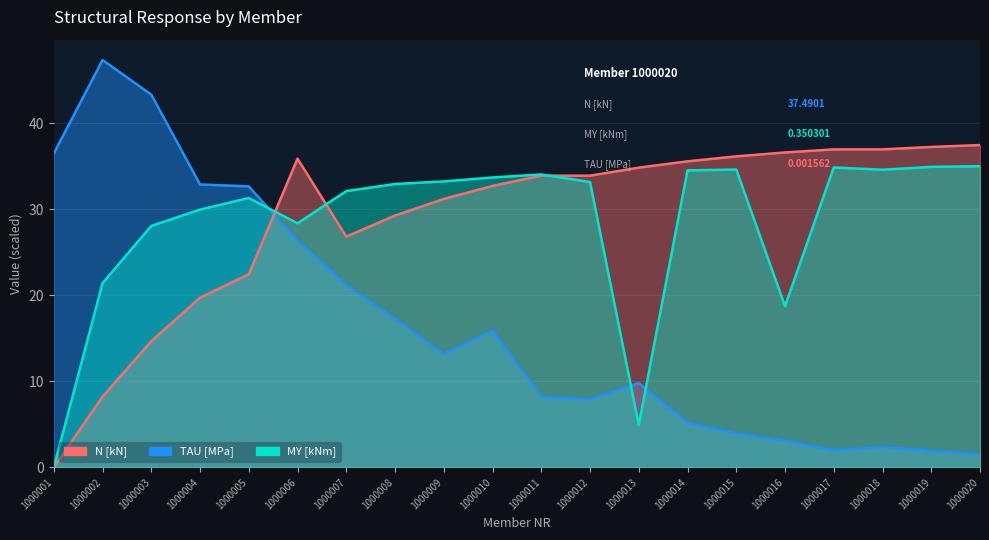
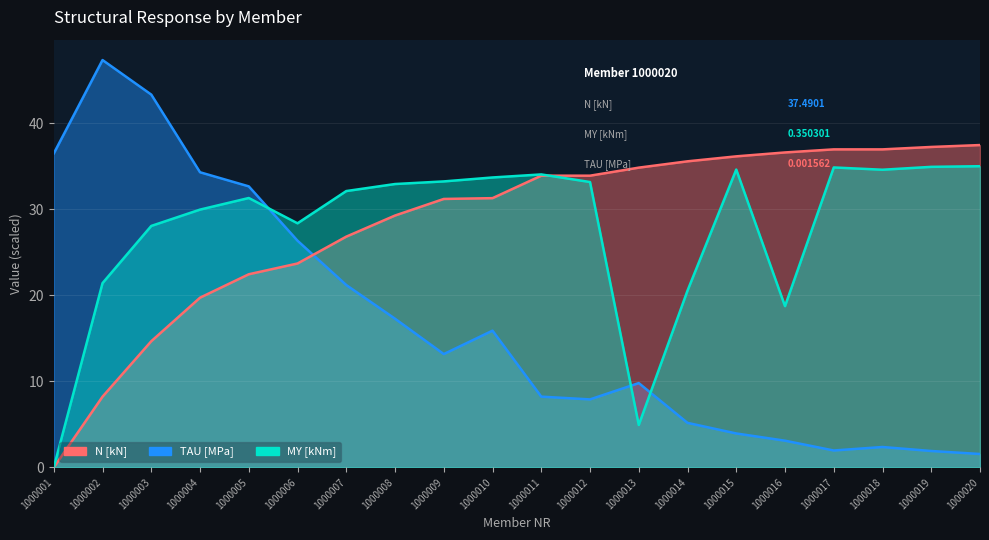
TAU [MPa], 1000004: 33 -> 34
N [kN], 1000006: 36 -> 24
N [kN], 1000010: 33 -> 31
MY [kNm], 1000014: 35 -> 21
